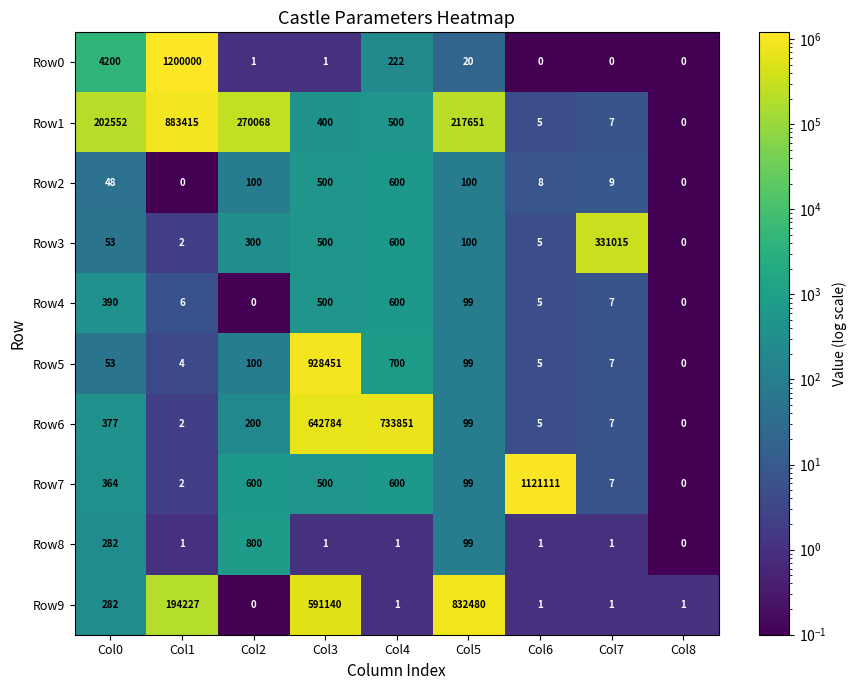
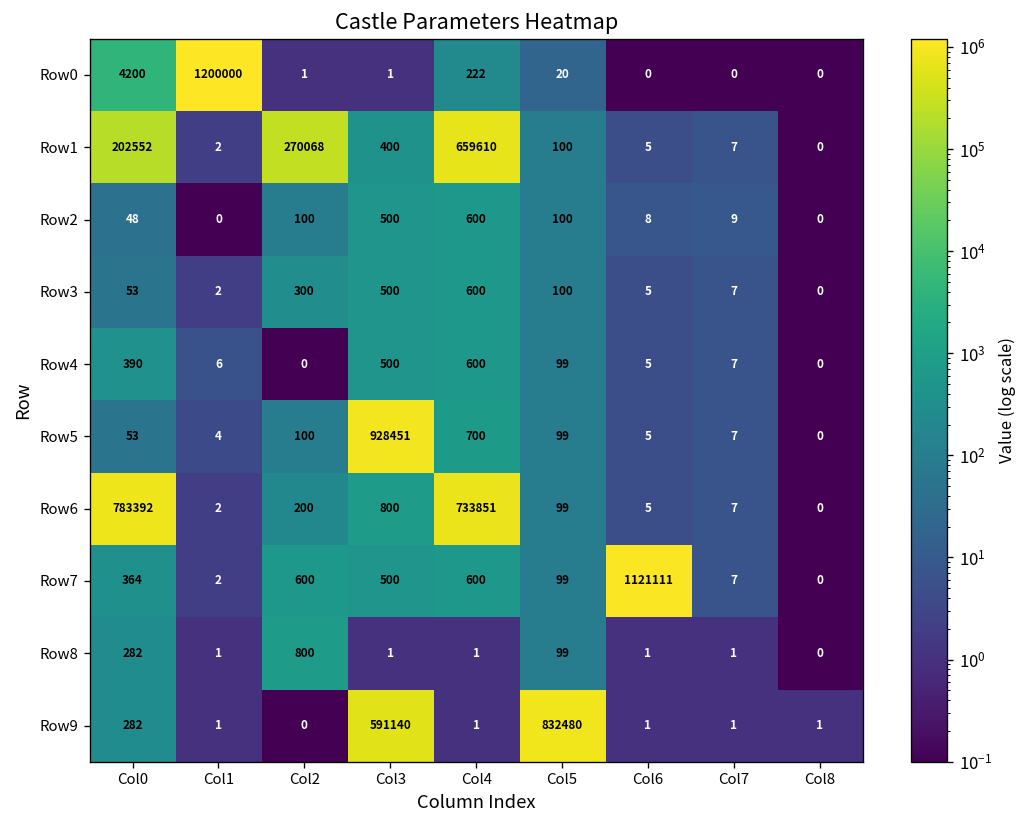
Row1, Col1: 883415 -> 2
Row1, Col4: 500 -> 659610
Row1, Col5: 217651 -> 100
Row3, Col7: 331015 -> 7
Row6, Col0: 377 -> 783392
Row6, Col3: 642784 -> 800
Row9, Col1: 194227 -> 1
